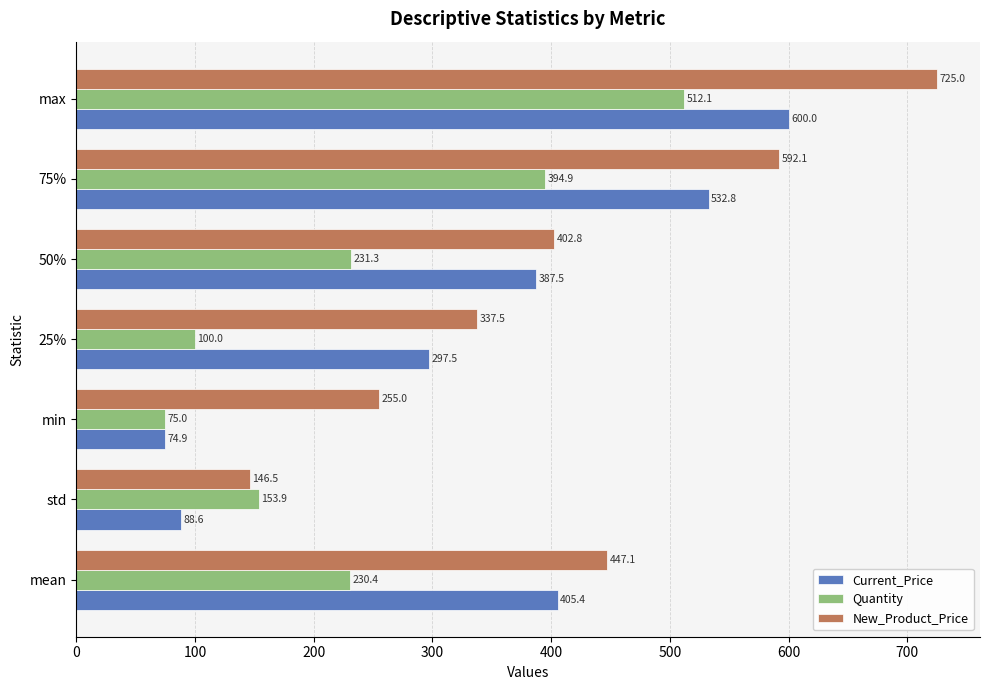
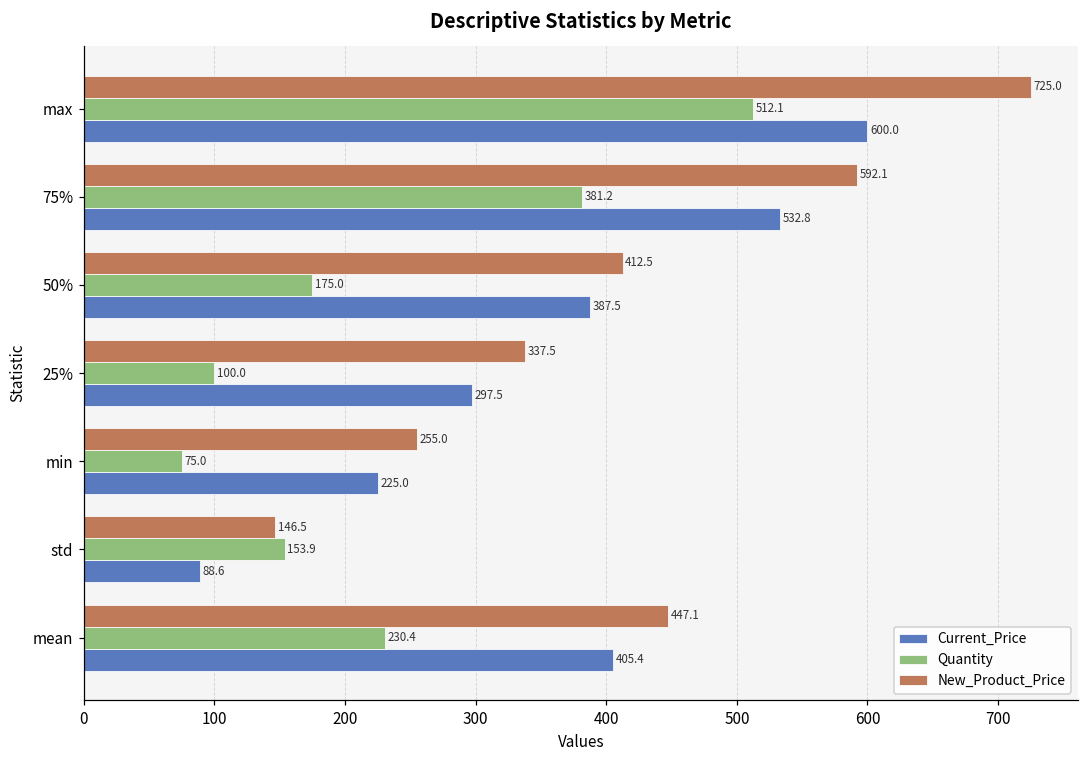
Quantity, 75%: 394.9 -> 381.2
New_Product_Price, 50%: 402.8 -> 412.5
Quantity, 50%: 231.3 -> 175.0
Current_Price, min: 74.9 -> 225.0
